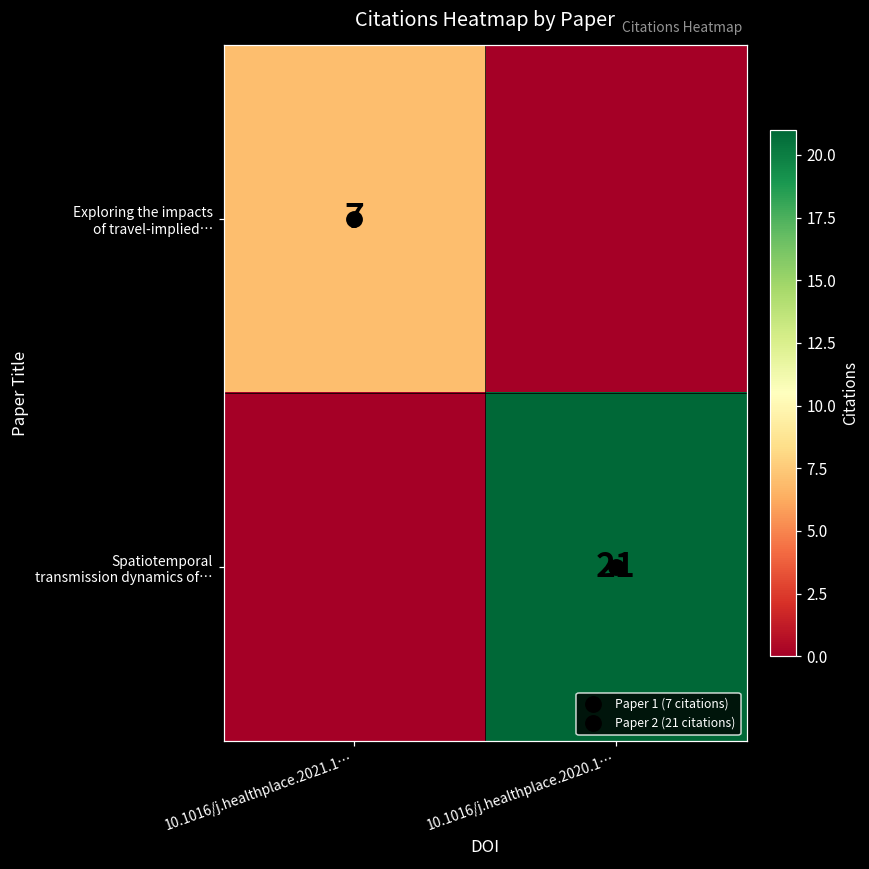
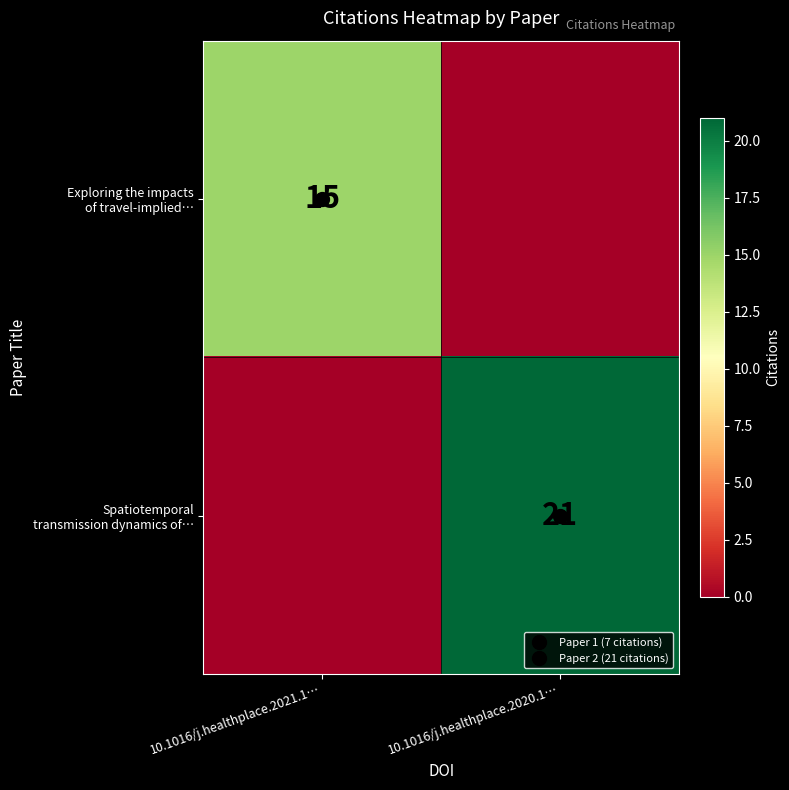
Exploring the impacts of travel-implied…, 10.1016/j.healthplace.2021.1…: 7 -> 15
